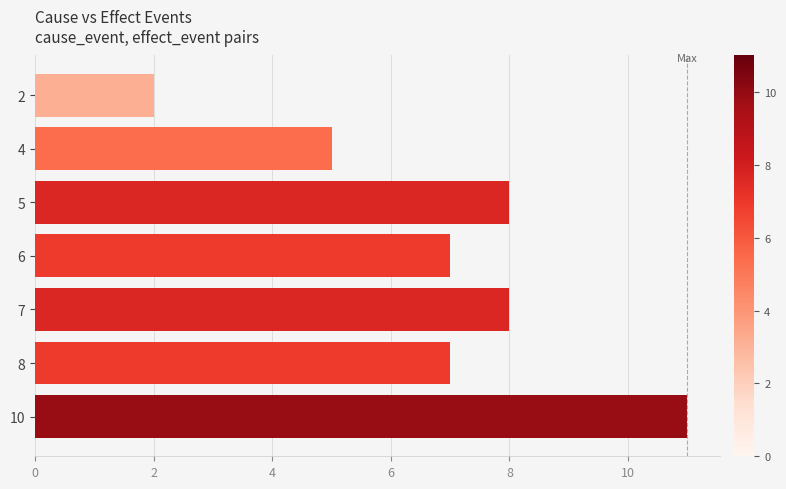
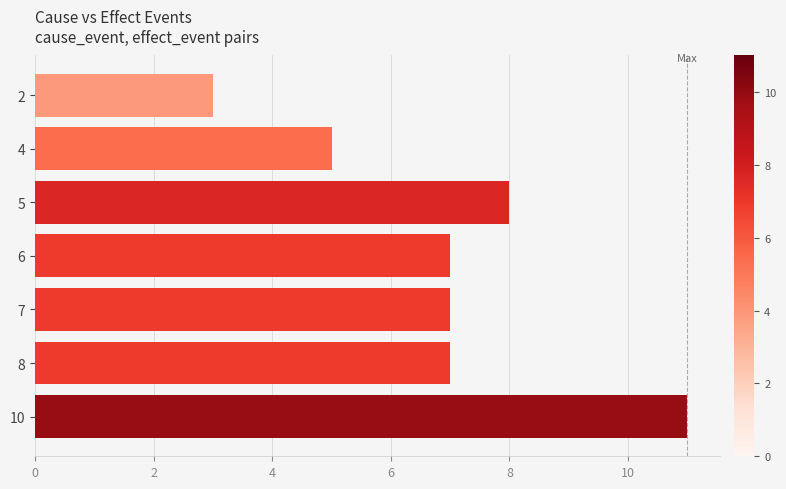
2: 2 -> 3
7: 8 -> 7
